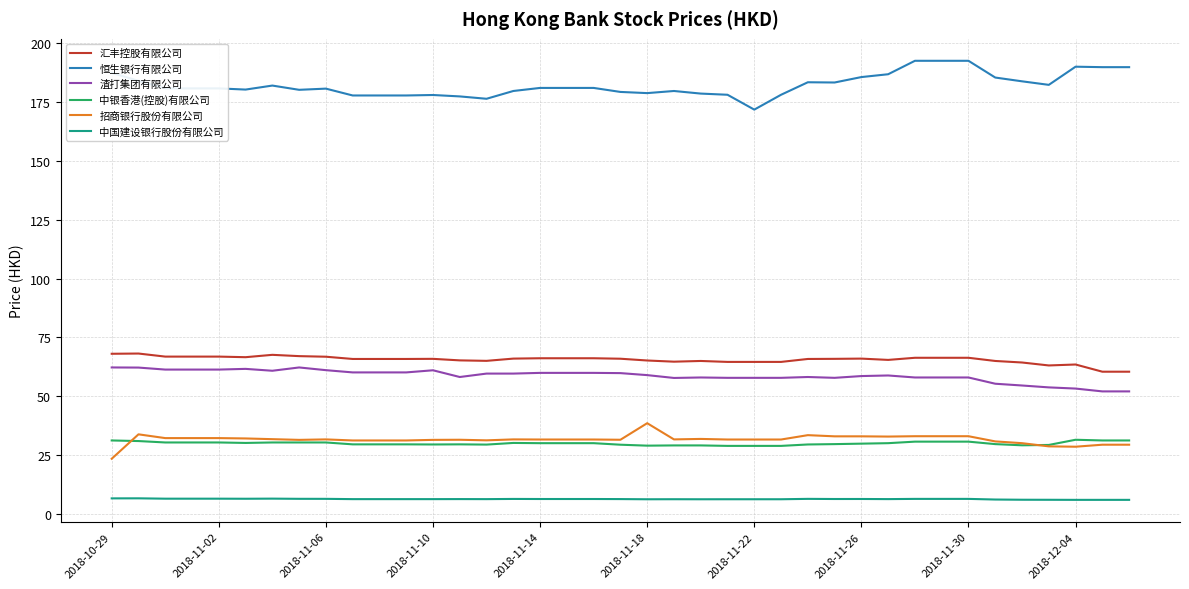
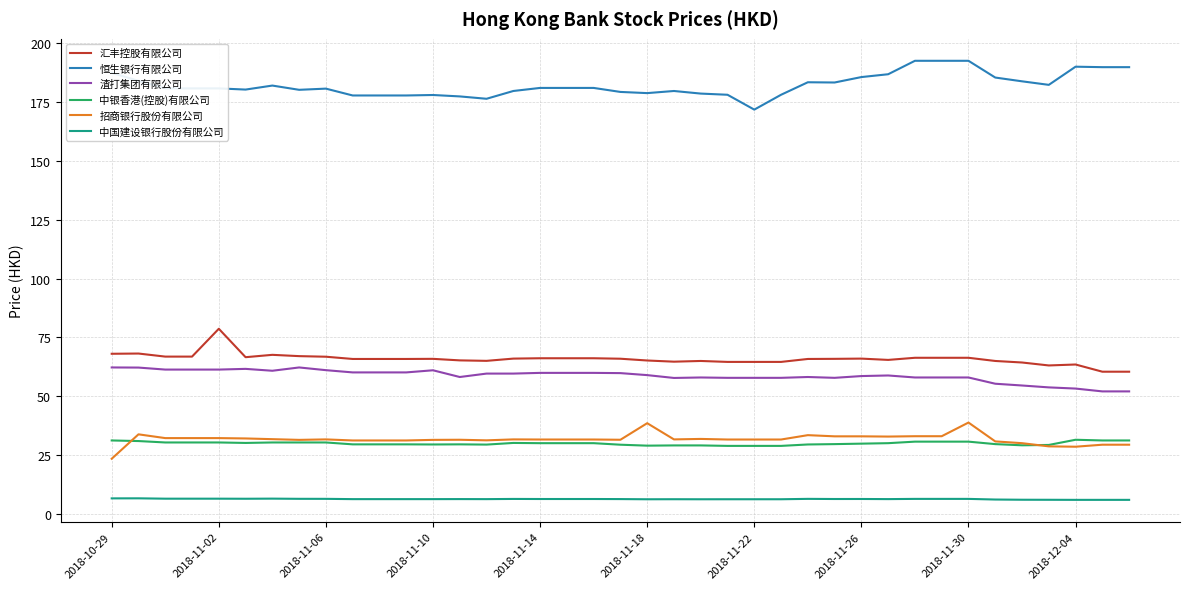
汇丰控股有限公司, 2018-11-02: 67 -> 79
招商银行股份有限公司, 2018-11-30: 33 -> 39
